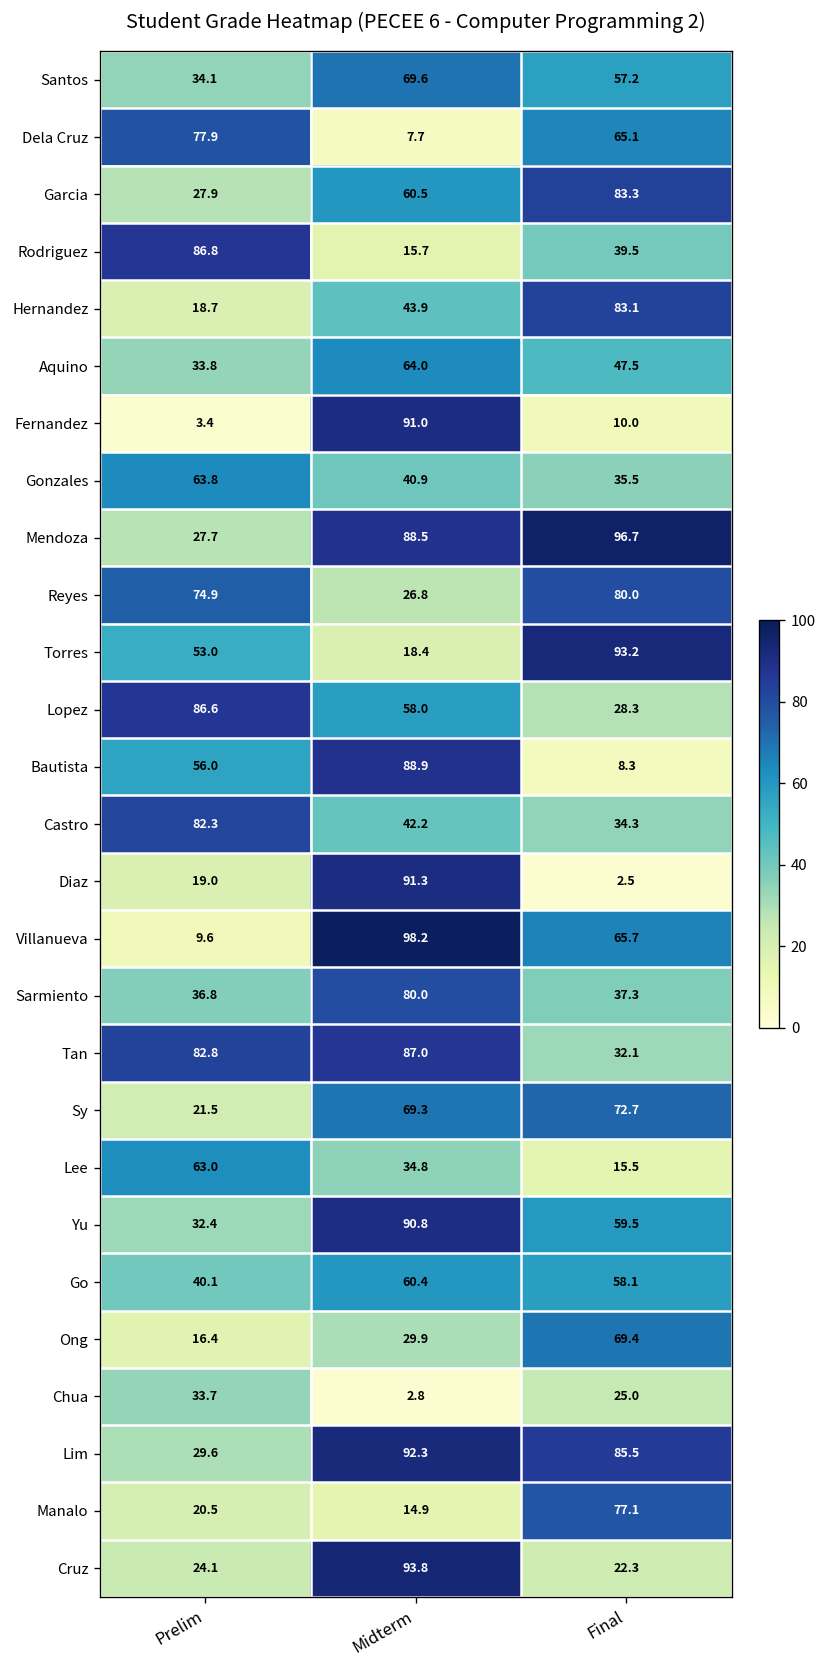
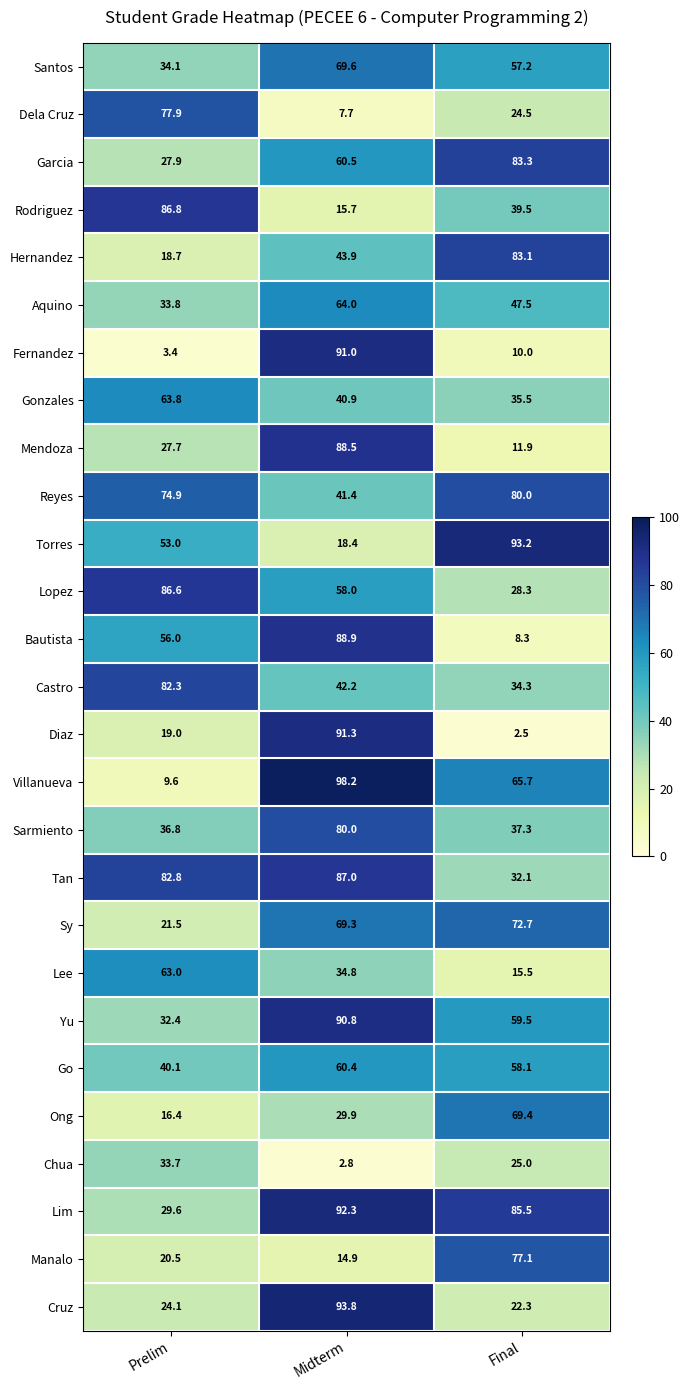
Dela Cruz, Final: 65.1 -> 24.5
Mendoza, Final: 96.7 -> 11.9
Reyes, Midterm: 26.8 -> 41.4
